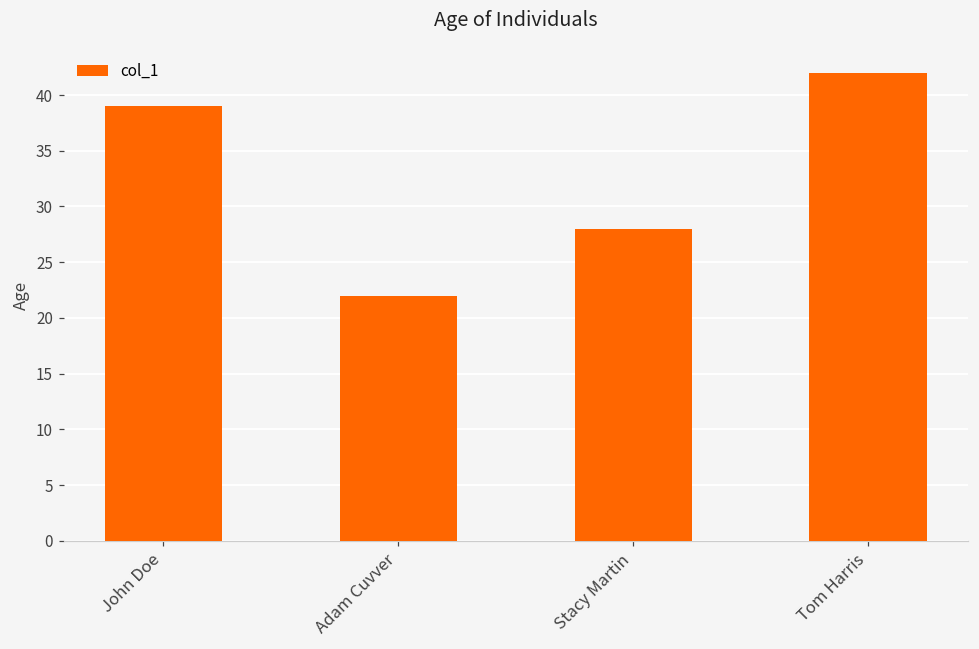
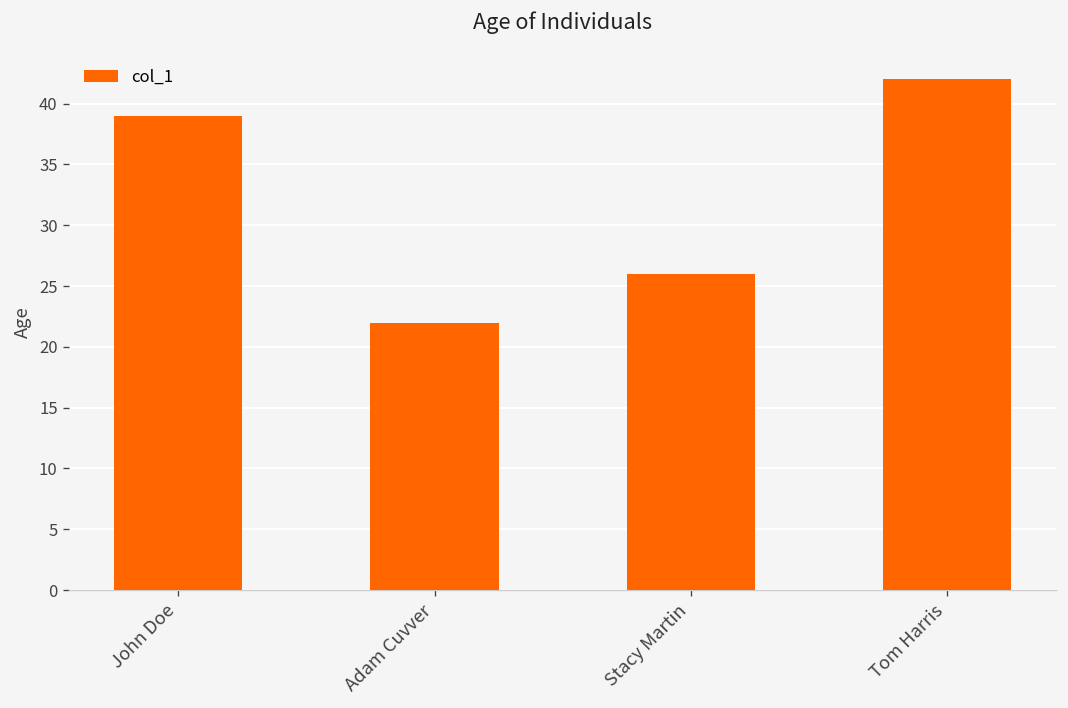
Stacy Martin: 28 -> 26
